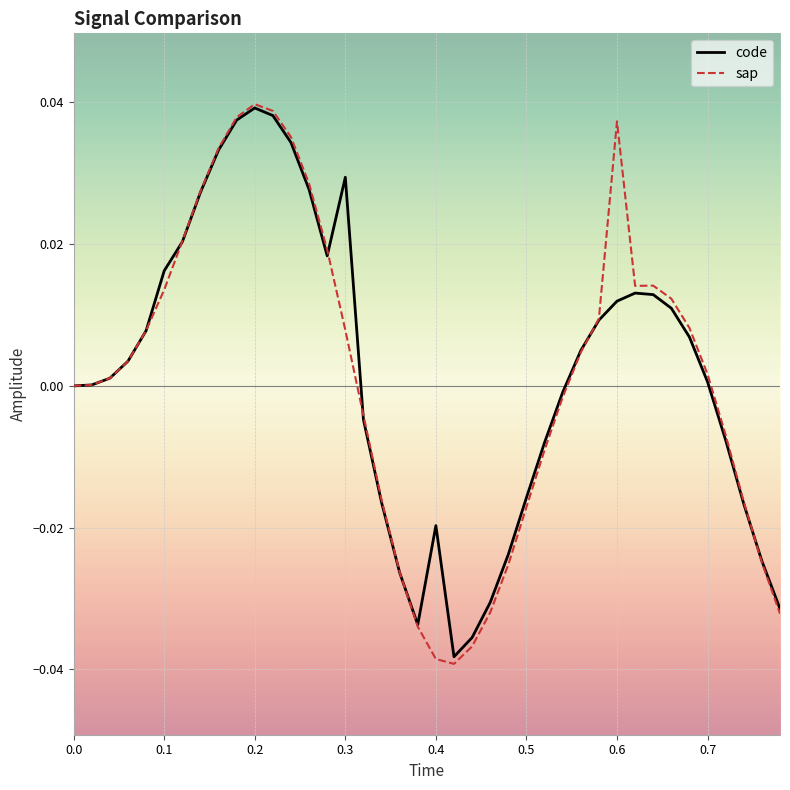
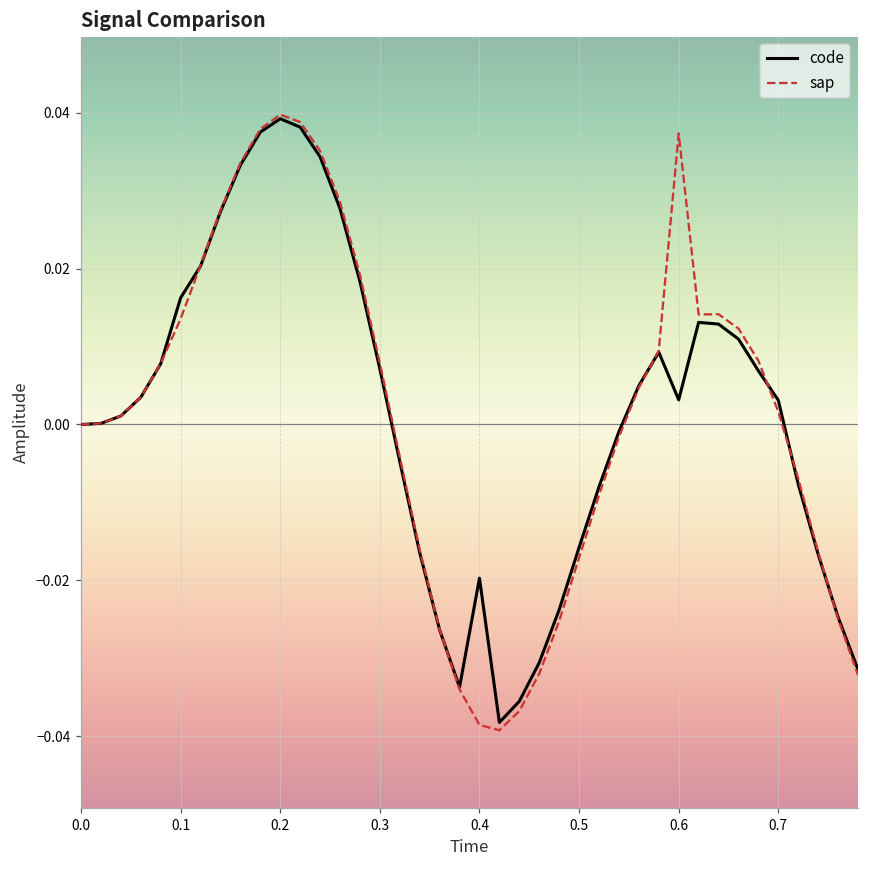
code, 0.3: 0.029 -> 0.007
code, 0.6: 0.012 -> 0.003
code, 0.7: 0.001 -> 0.003
